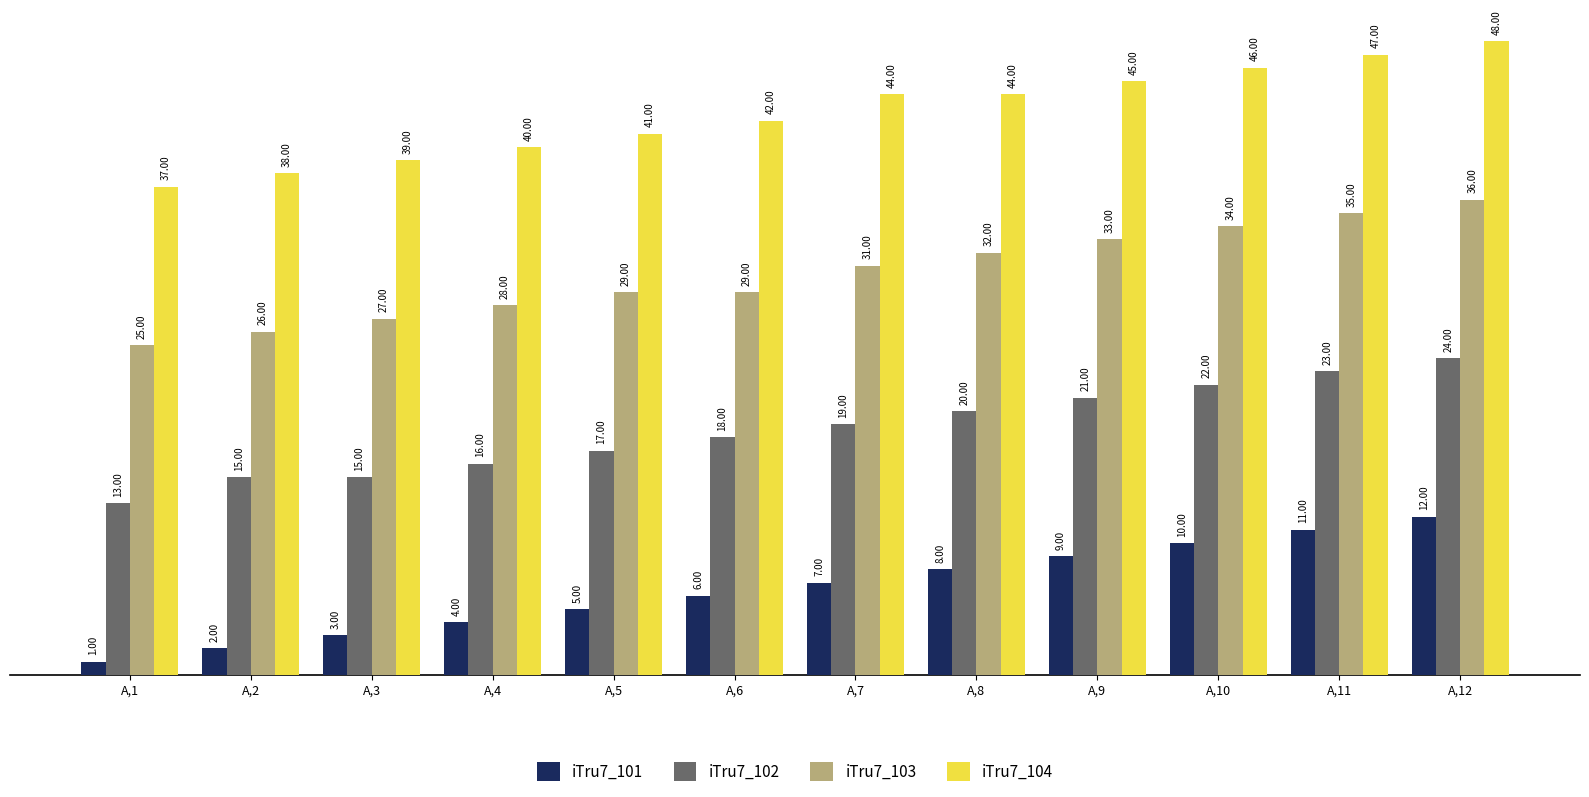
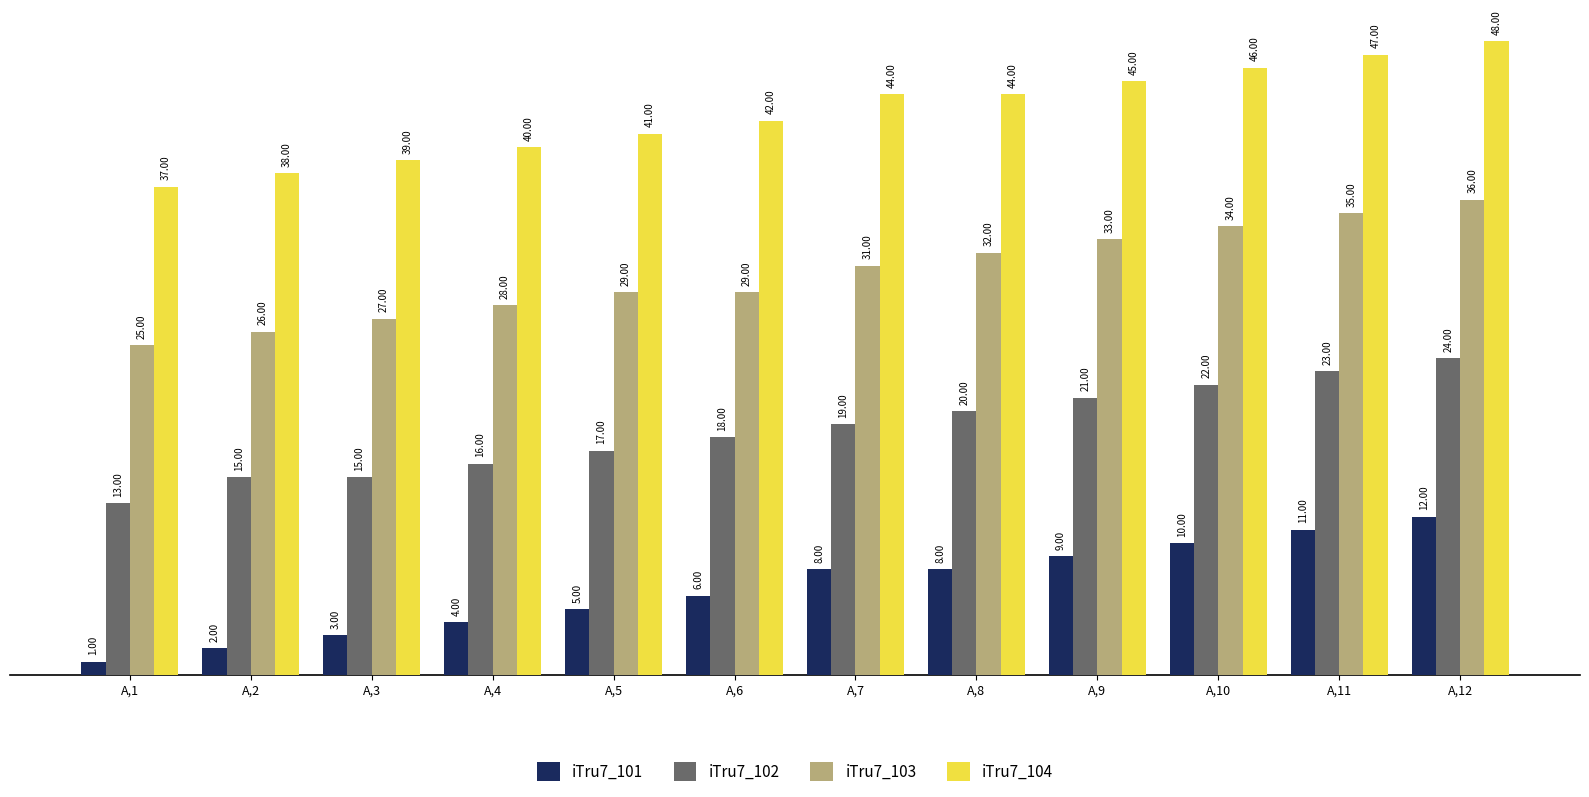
iTru7_101, A,7: 7.00 -> 8.00
